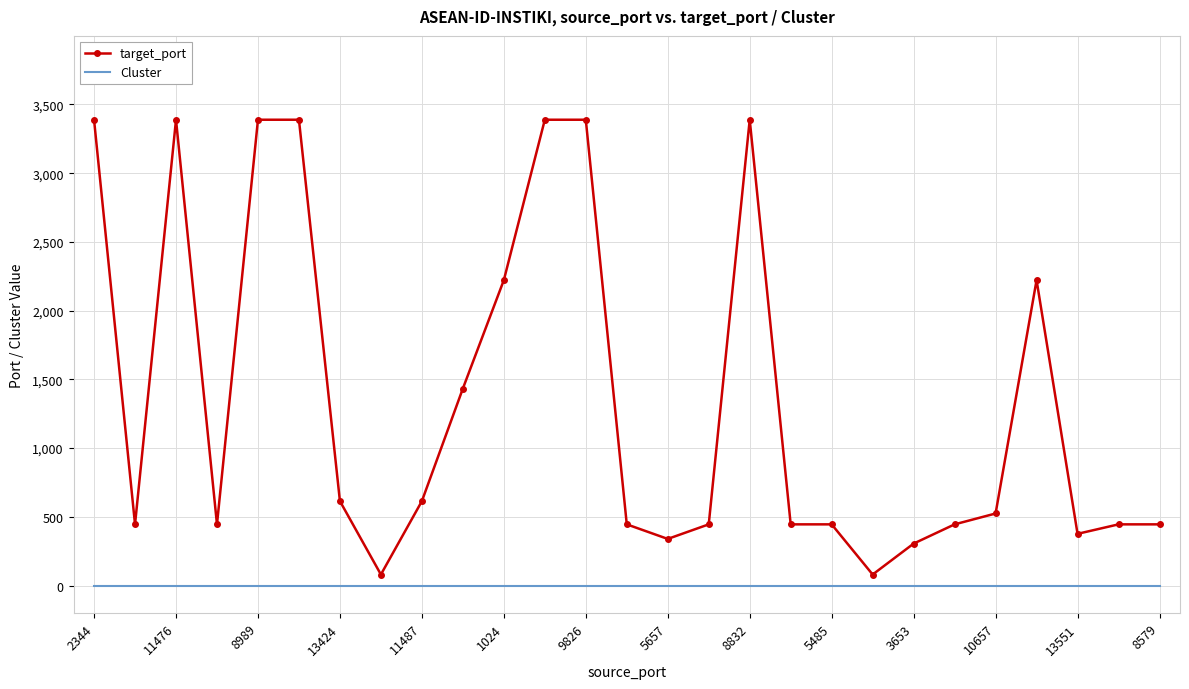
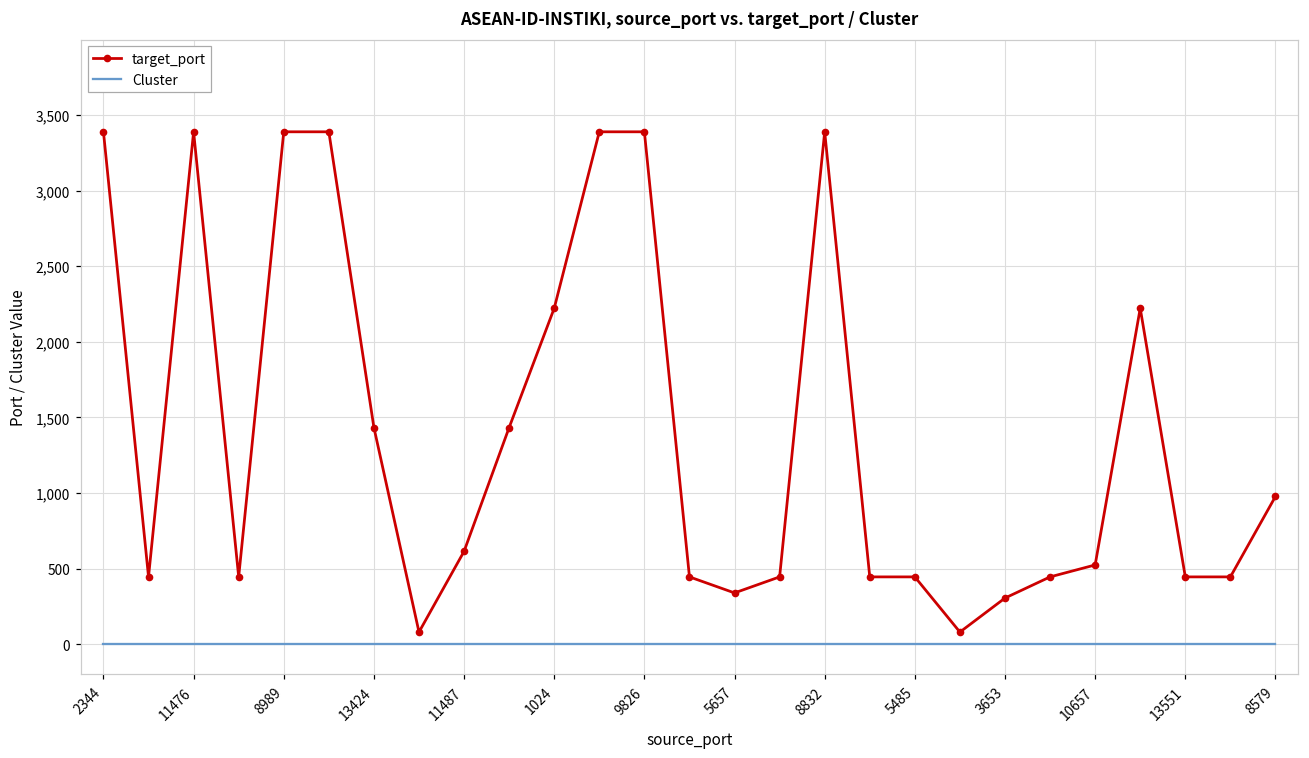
target_port, 13424: 610 -> 1,430
target_port, 13551: 380 -> 450
target_port, 8579: 450 -> 980
